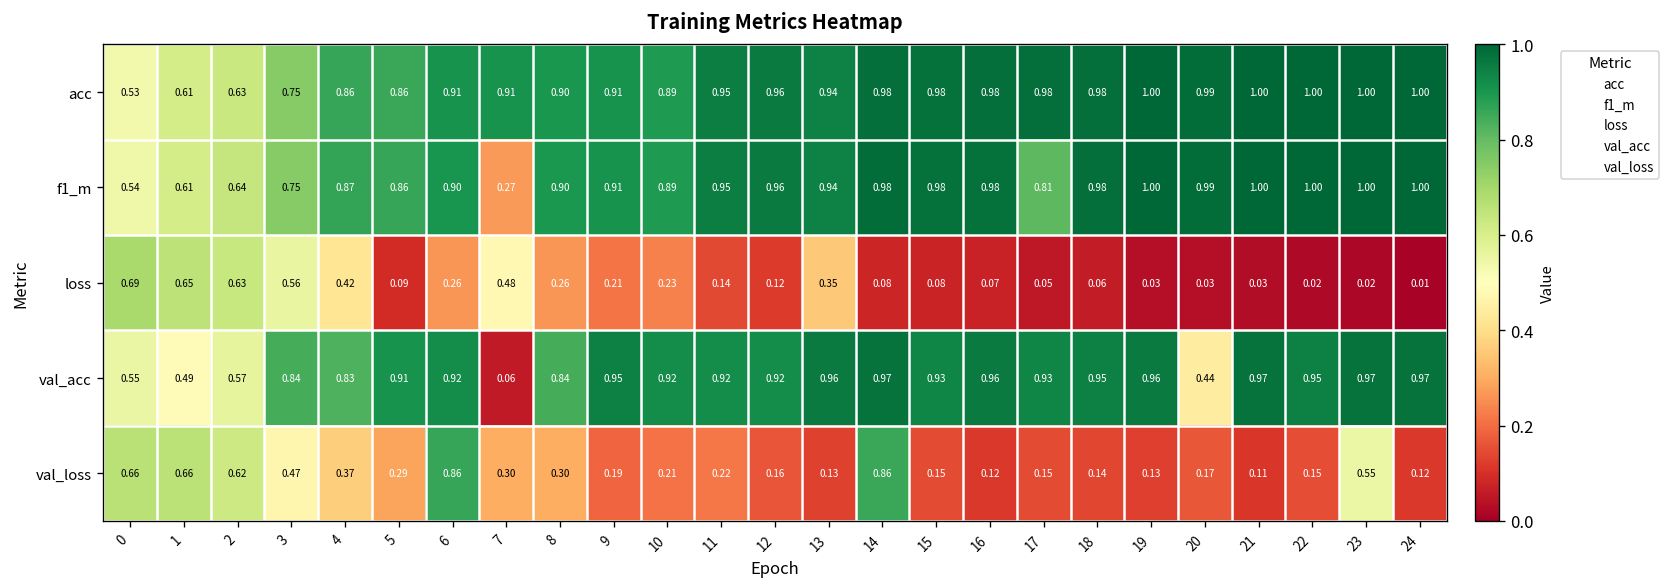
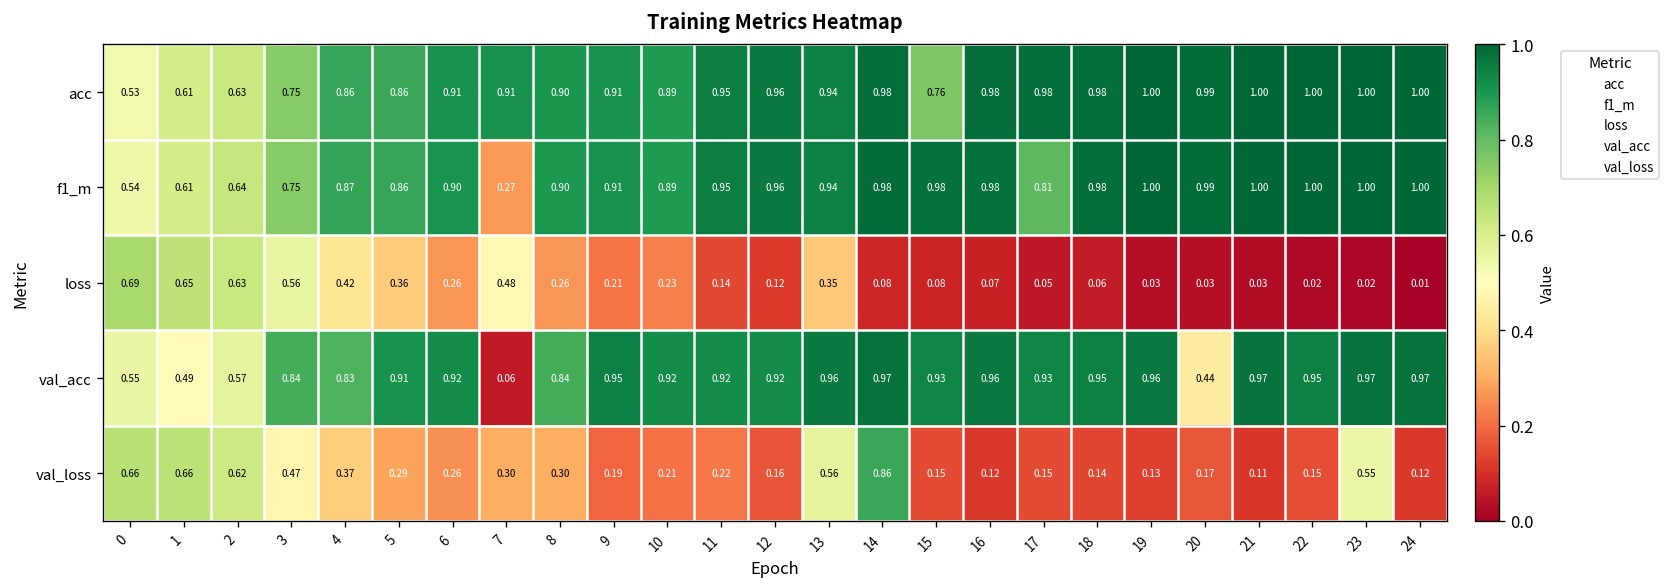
acc, 15: 0.98 -> 0.76
loss, 5: 0.09 -> 0.36
val_loss, 6: 0.86 -> 0.26
val_loss, 13: 0.13 -> 0.56
